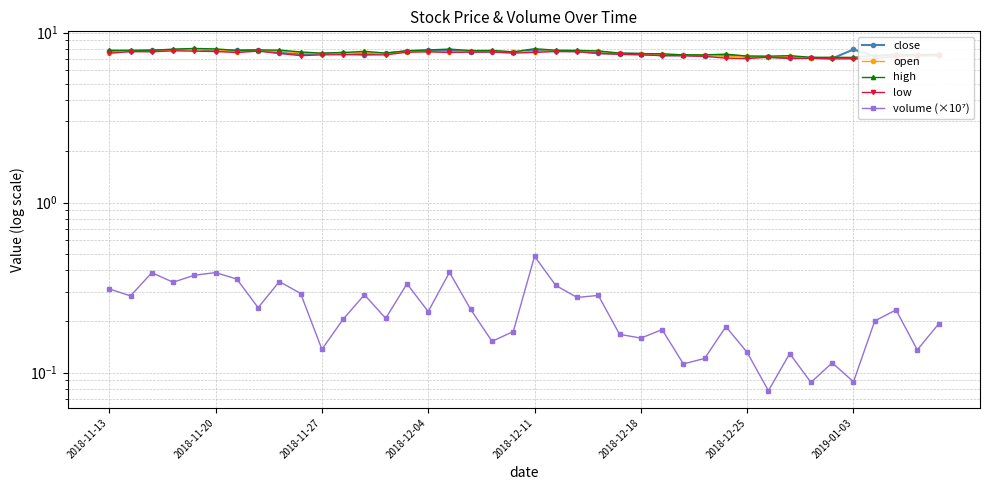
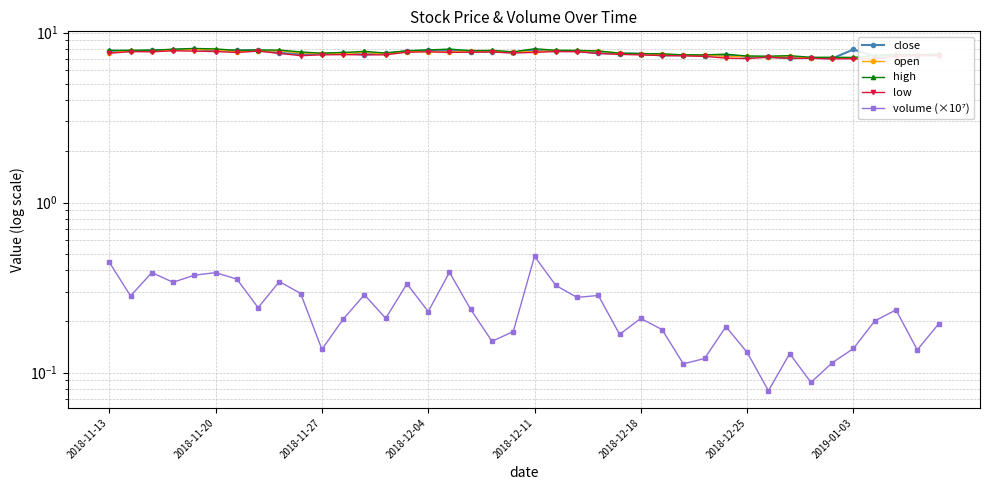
volume (×10⁷), 2018-11-13: 0.31 -> 0.45
volume (×10⁷), 2018-12-18: 0.16 -> 0.21
volume (×10⁷), 2019-01-03: 0.09 -> 0.14
